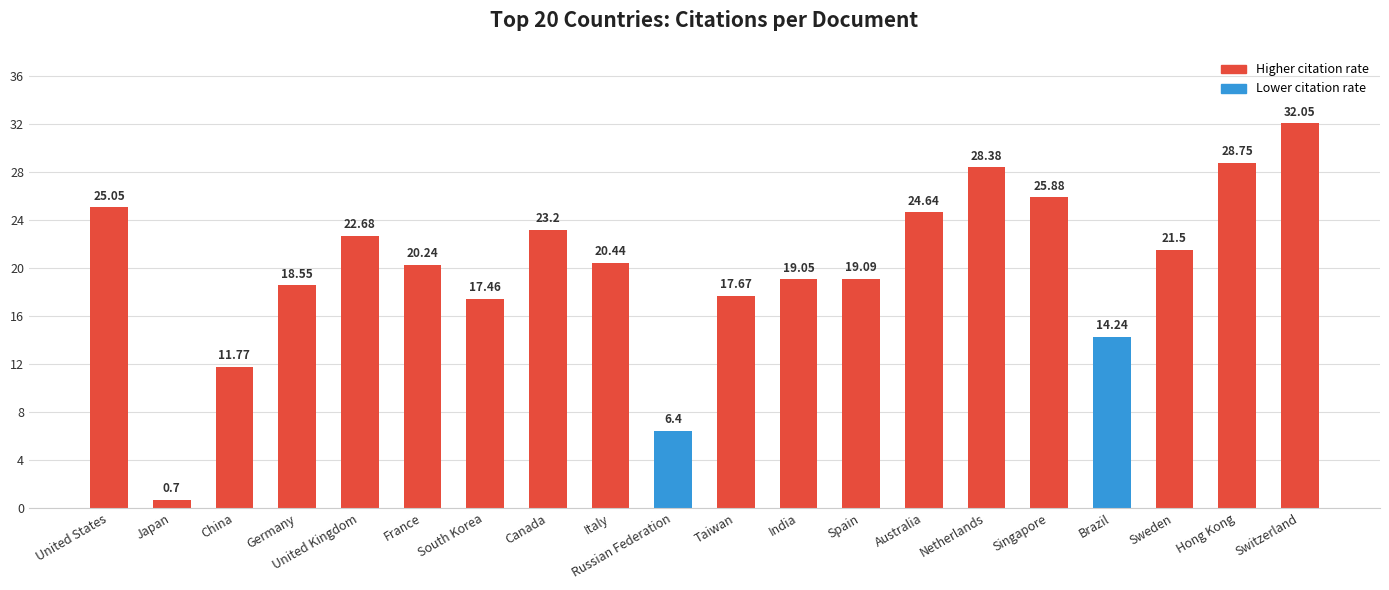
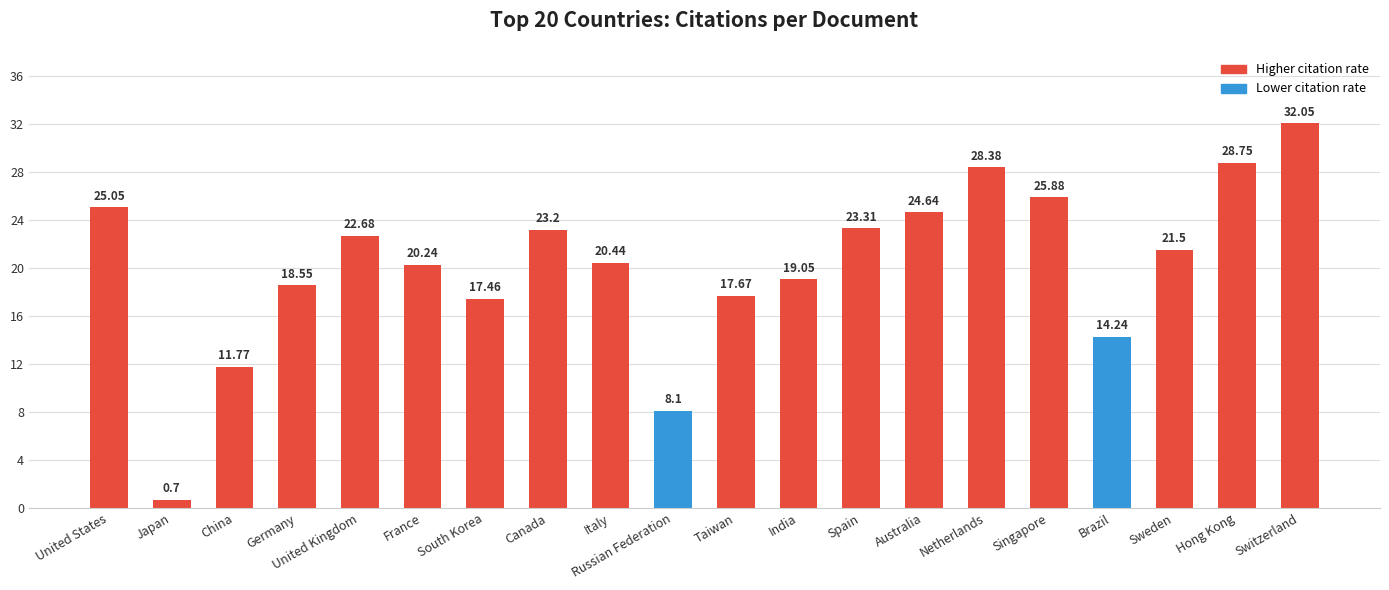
Russian Federation: 6.4 -> 8.1
Spain: 19.09 -> 23.31
